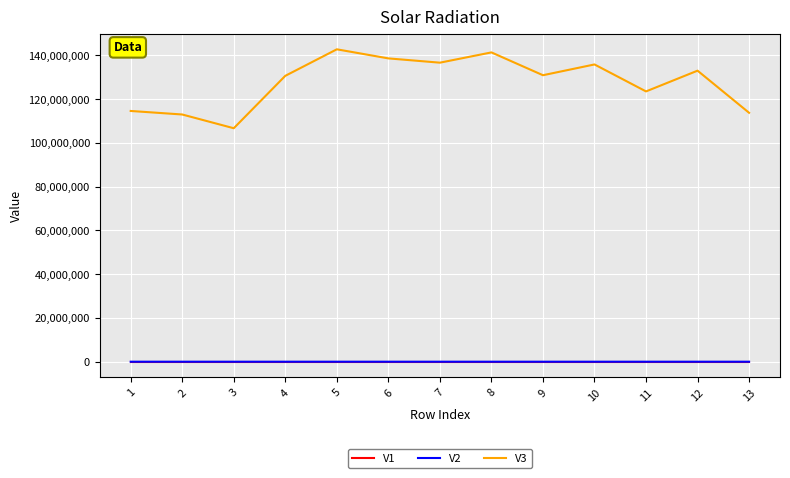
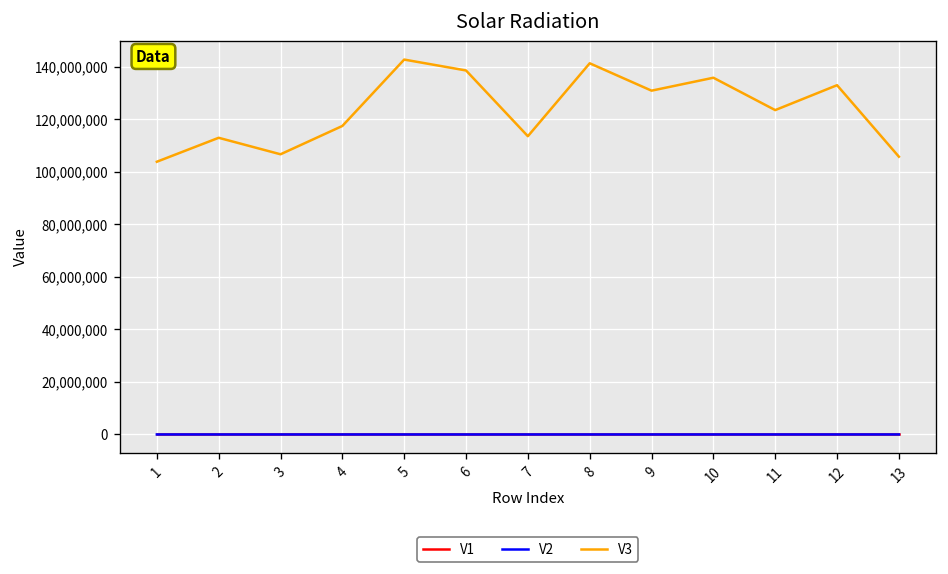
V3, 1: 115,000,000 -> 104,000,000
V3, 4: 131,000,000 -> 117,000,000
V3, 7: 137,000,000 -> 114,000,000
V3, 13: 114,000,000 -> 106,000,000
